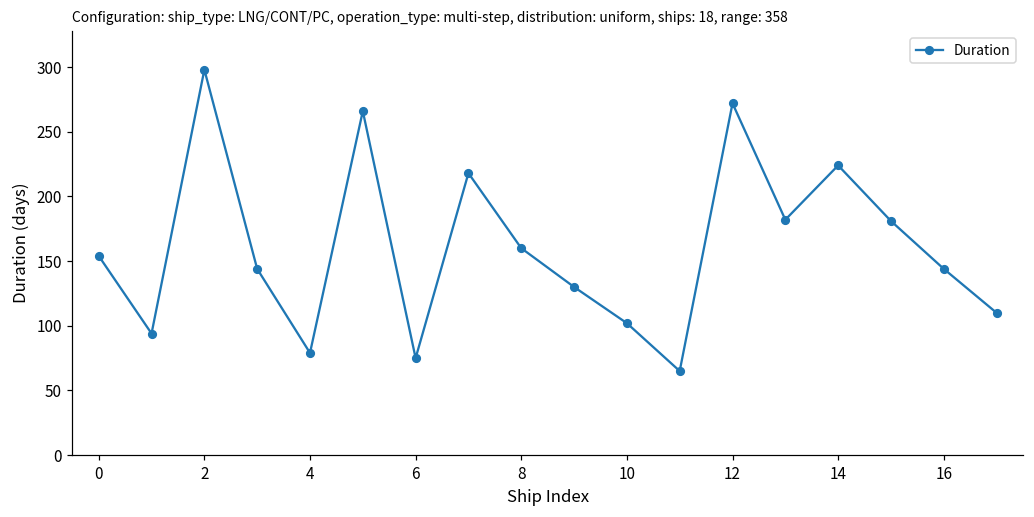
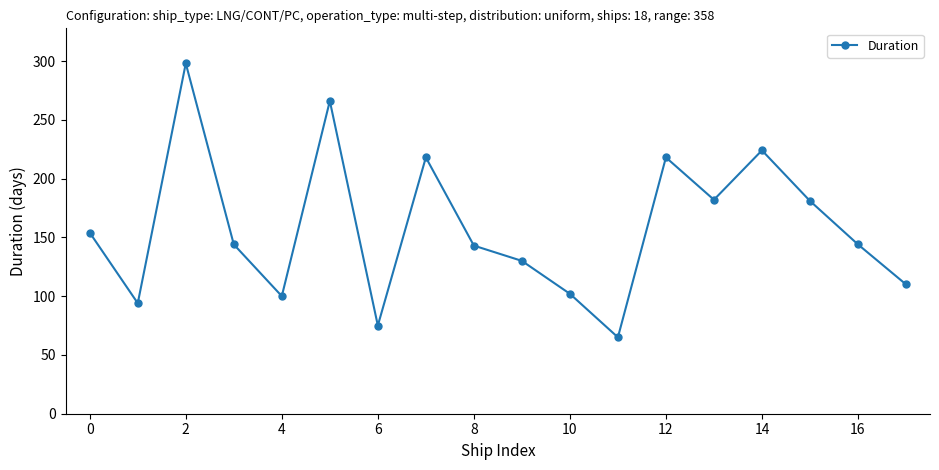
4: 79 -> 100
8: 160 -> 143
12: 272 -> 218
